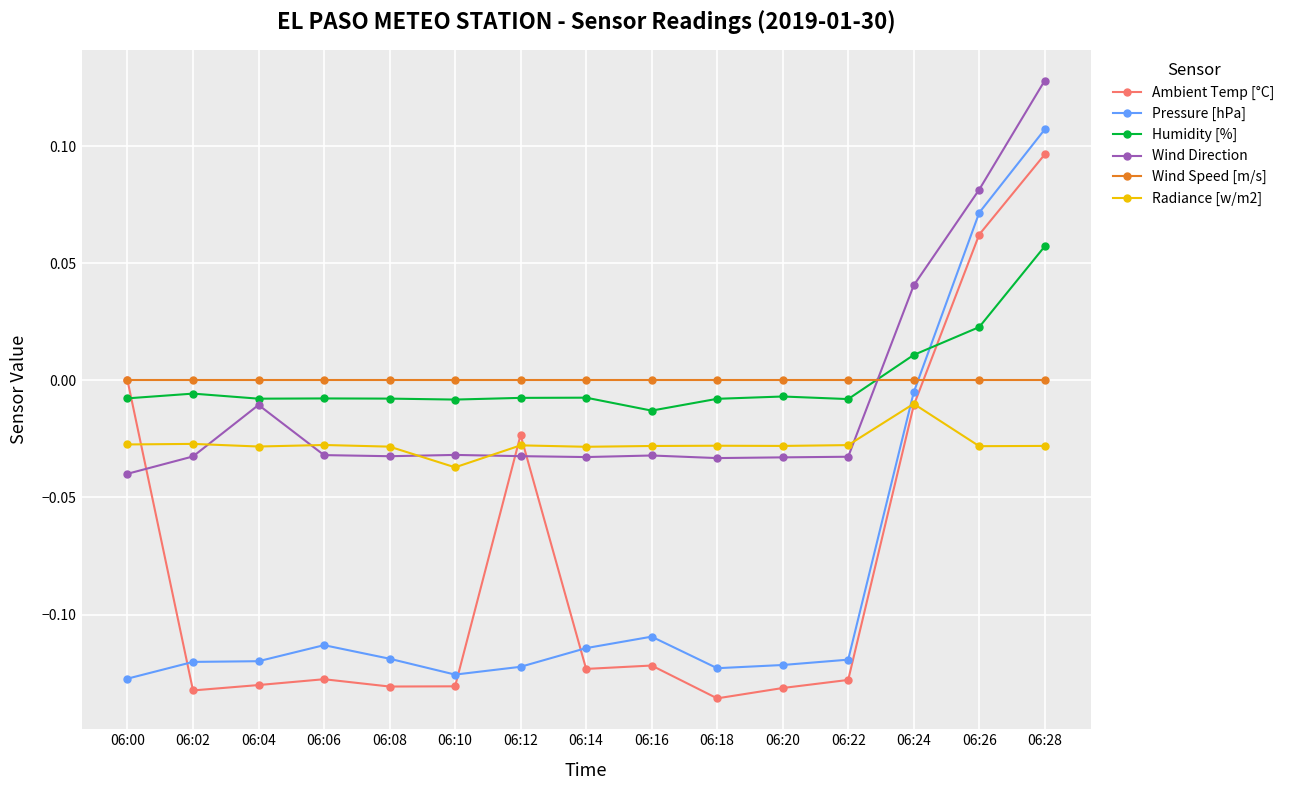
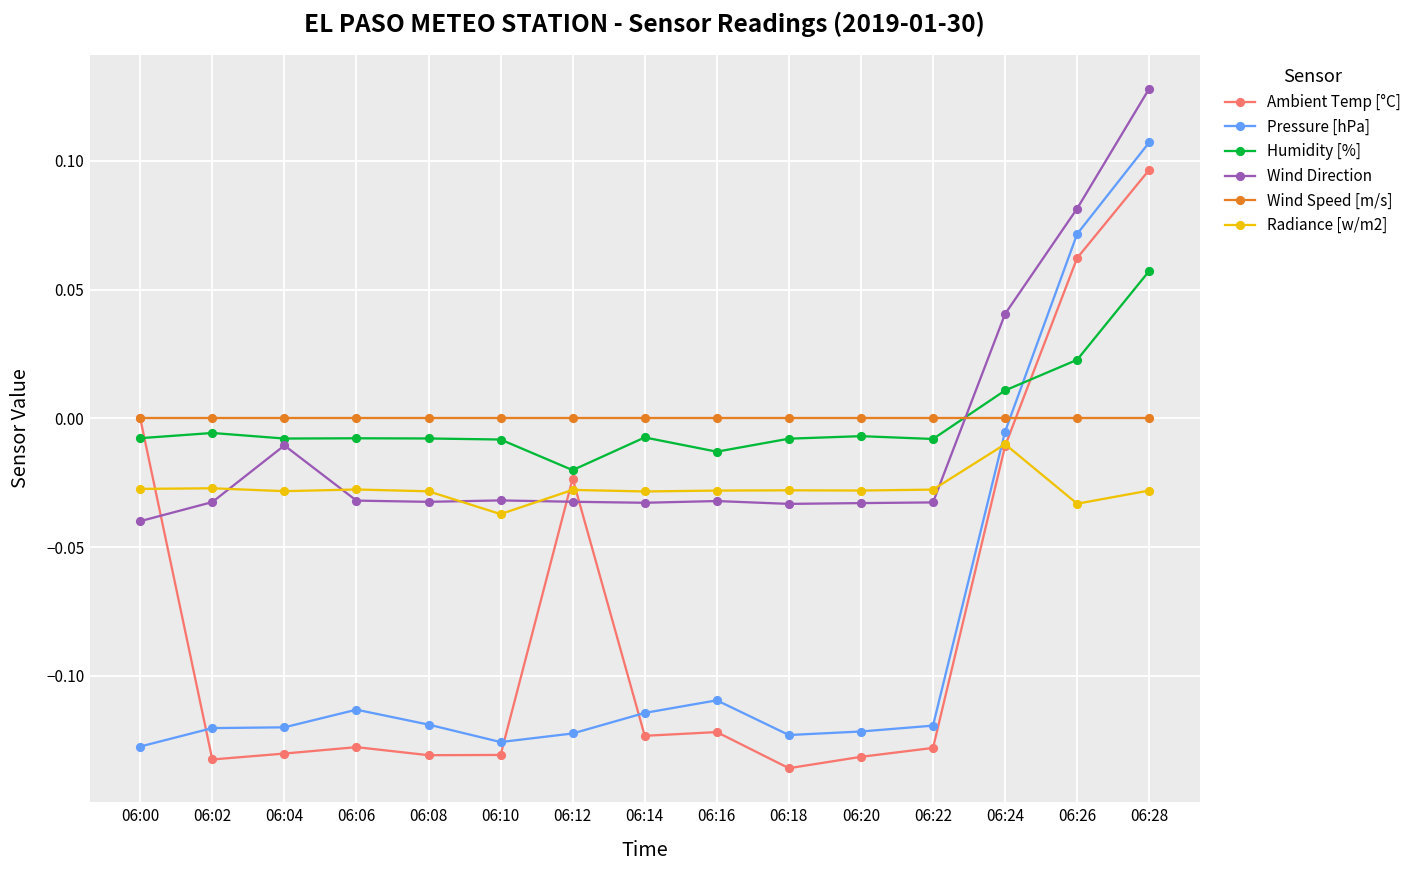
Humidity [%], 06:12: -0.007 -> -0.020
Radiance [w/m2], 06:26: -0.028 -> -0.033
